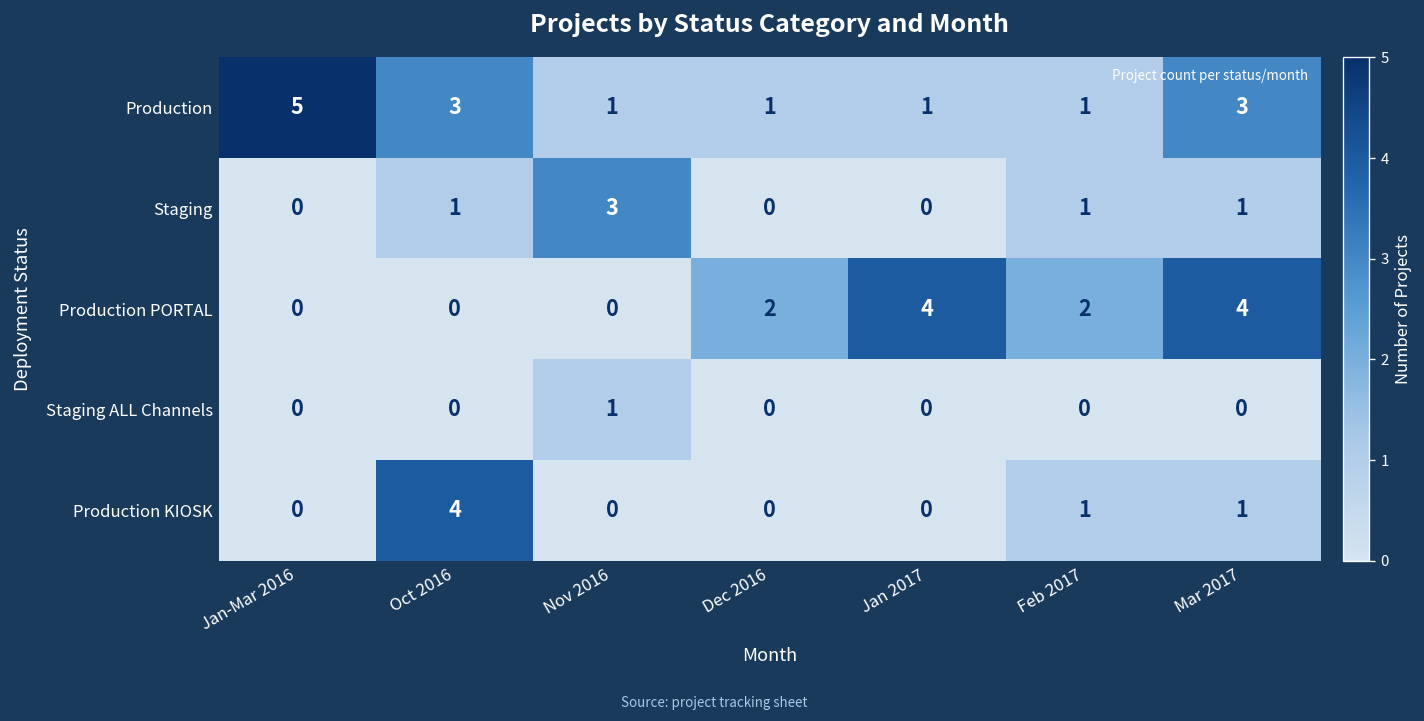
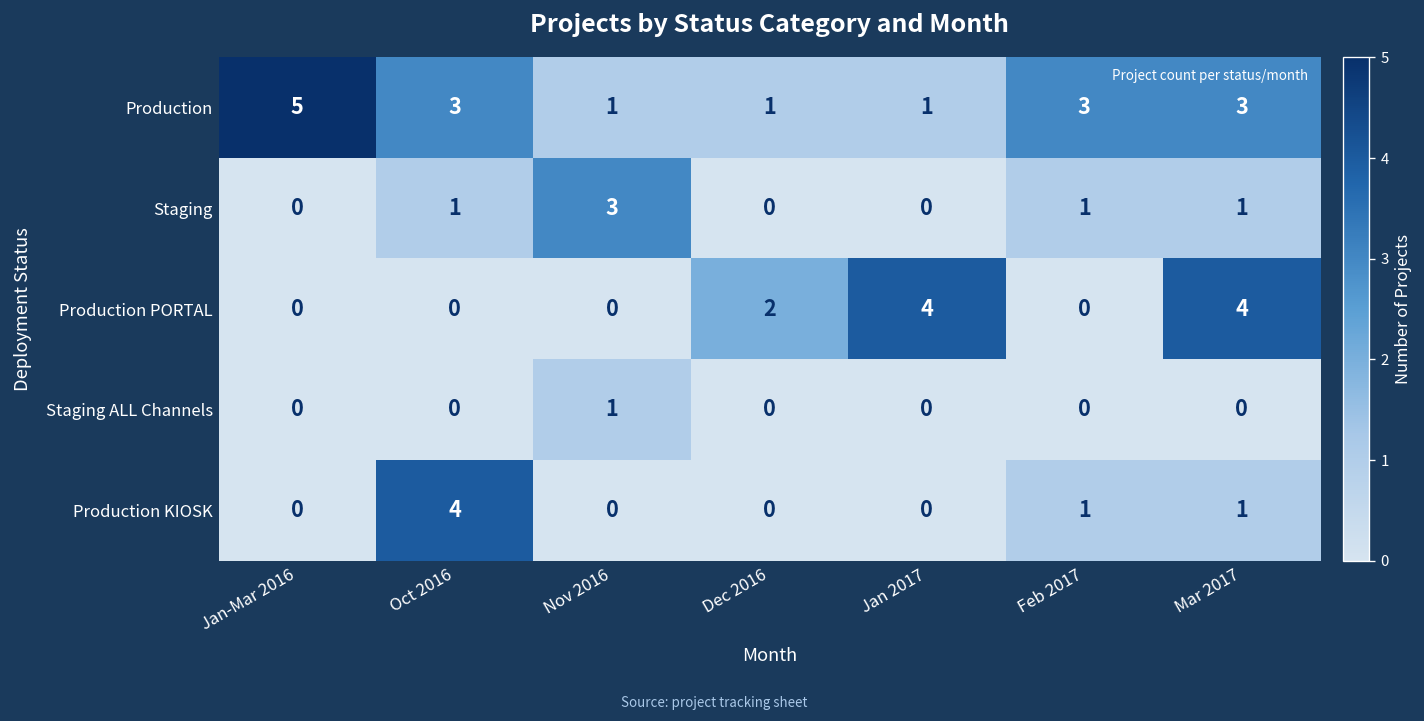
Production, Feb 2017: 1 -> 3
Production PORTAL, Feb 2017: 2 -> 0
